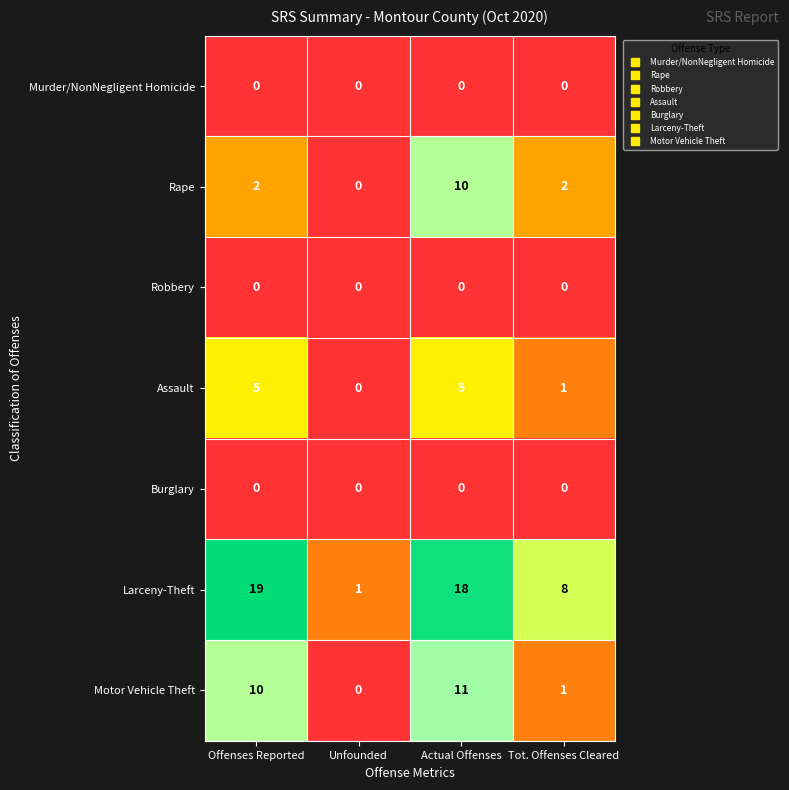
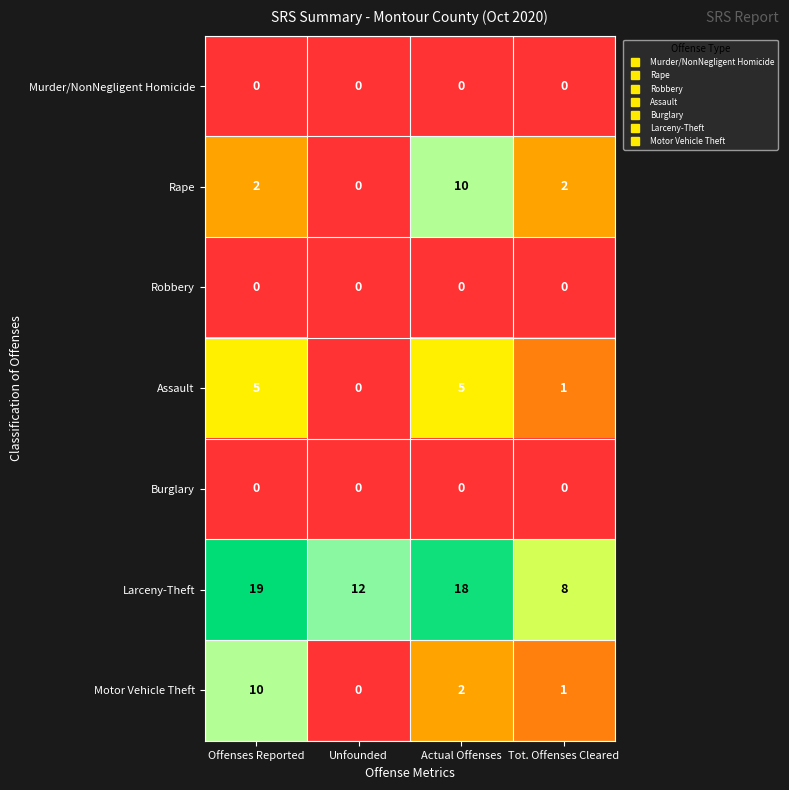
Larceny-Theft, Unfounded: 1 -> 12
Motor Vehicle Theft, Actual Offenses: 11 -> 2
